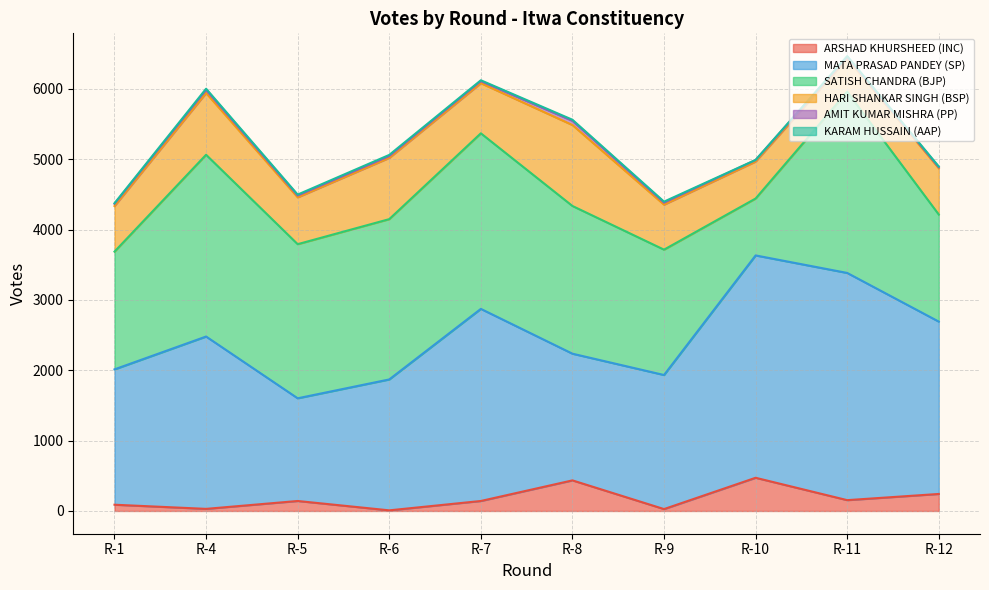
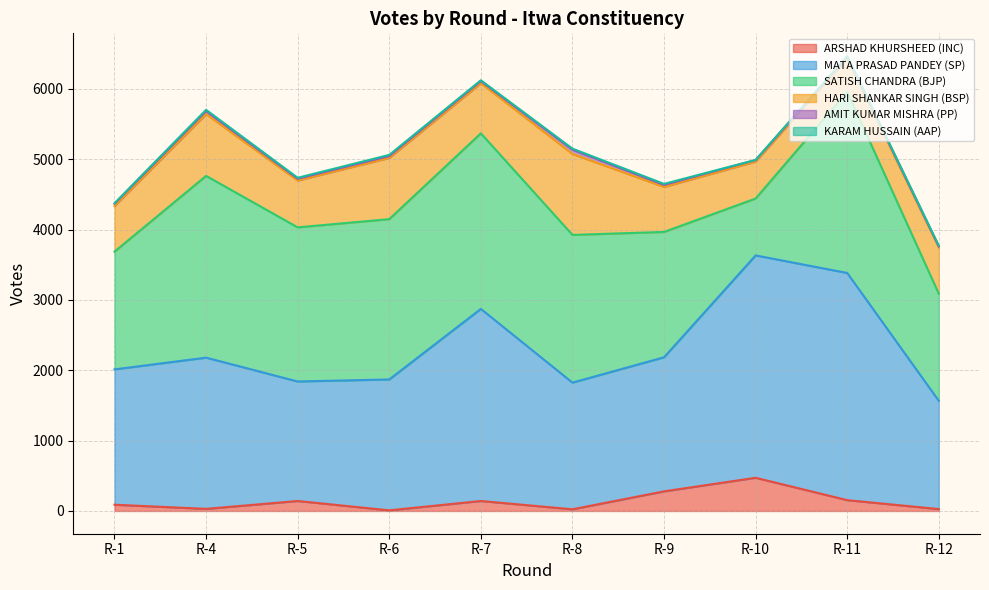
MATA PRASAD PANDEY (SP), R-4: 2500 -> 2200
MATA PRASAD PANDEY (SP), R-5: 1500 -> 1700
ARSHAD KHURSHEED (INC), R-8: 400 -> 0
ARSHAD KHURSHEED (INC), R-9: 0 -> 300
ARSHAD KHURSHEED (INC), R-12: 200 -> 0
MATA PRASAD PANDEY (SP), R-12: 2500 -> 1500
